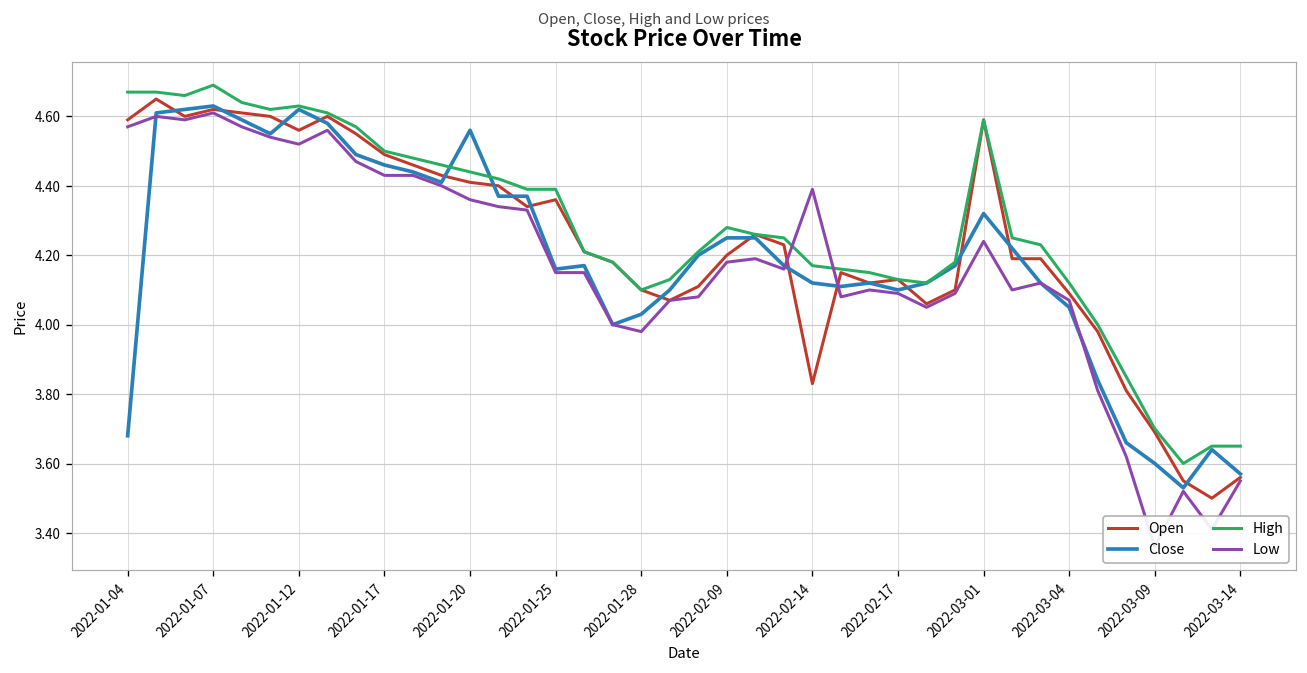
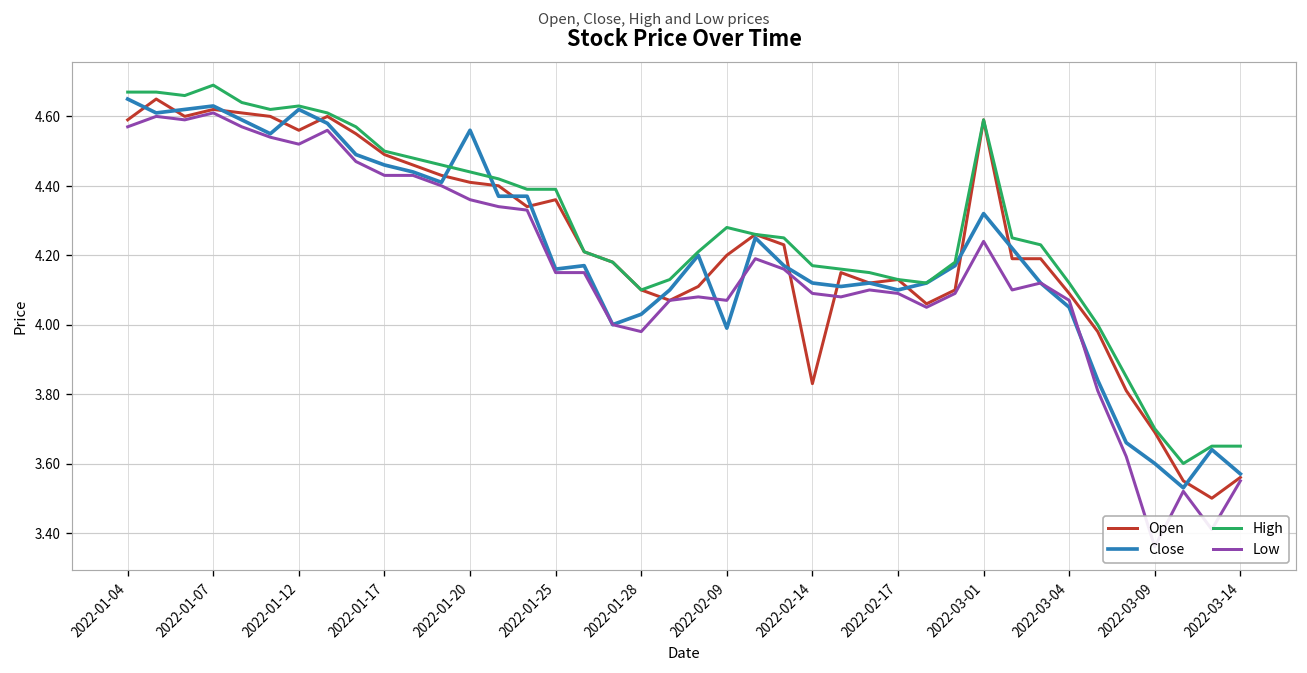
Close, 2022-01-04: 3.68 -> 4.65
Close, 2022-02-09: 4.25 -> 3.99
Low, 2022-02-09: 4.18 -> 4.07
Low, 2022-02-14: 4.39 -> 4.09
